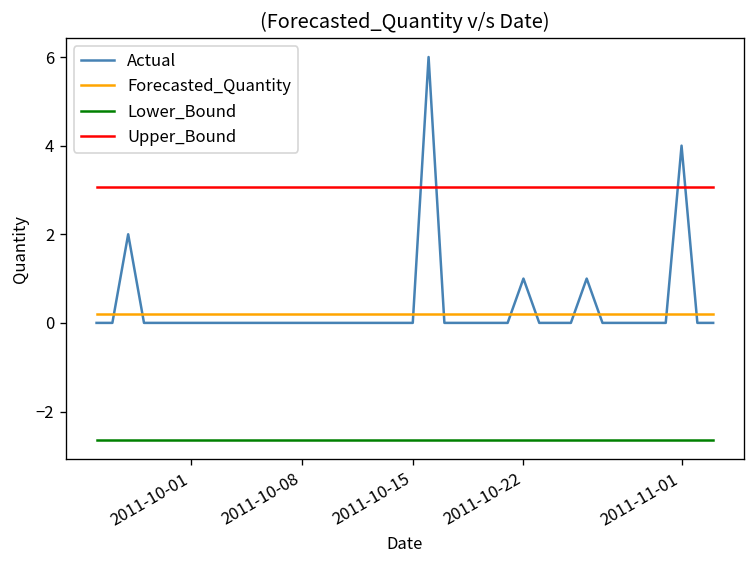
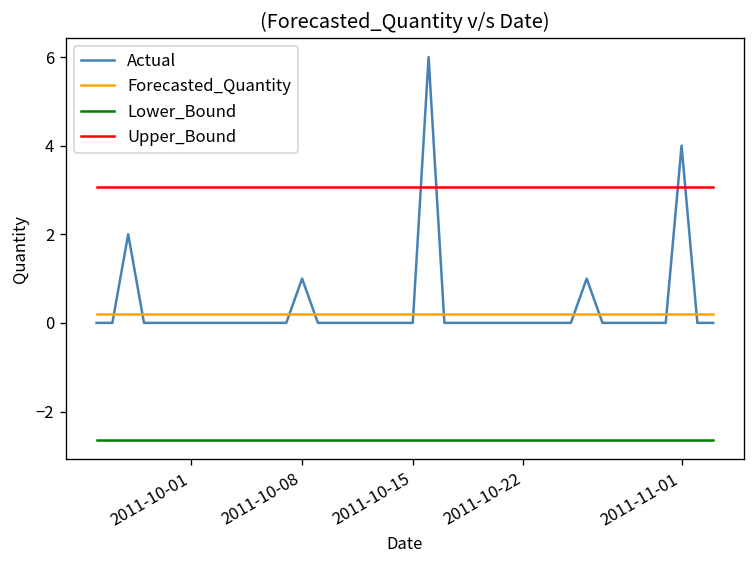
Actual, 2011-10-08: 0 -> 1
Actual, 2011-10-22: 1 -> 0
